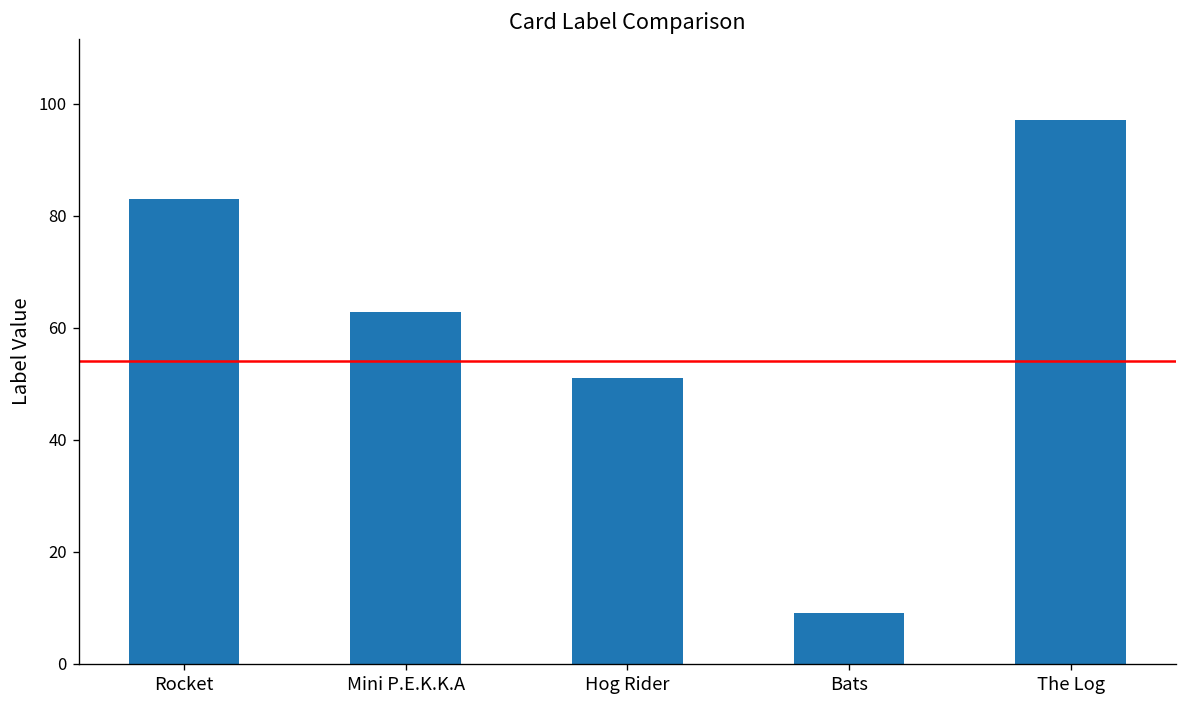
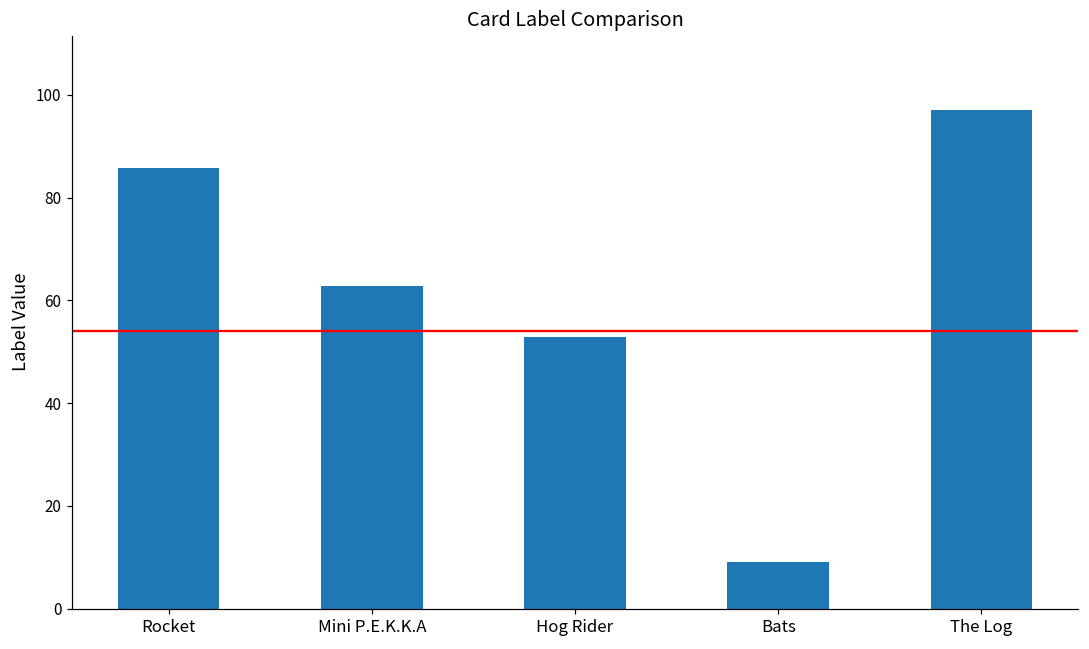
Rocket: 83 -> 86
Hog Rider: 51 -> 53
